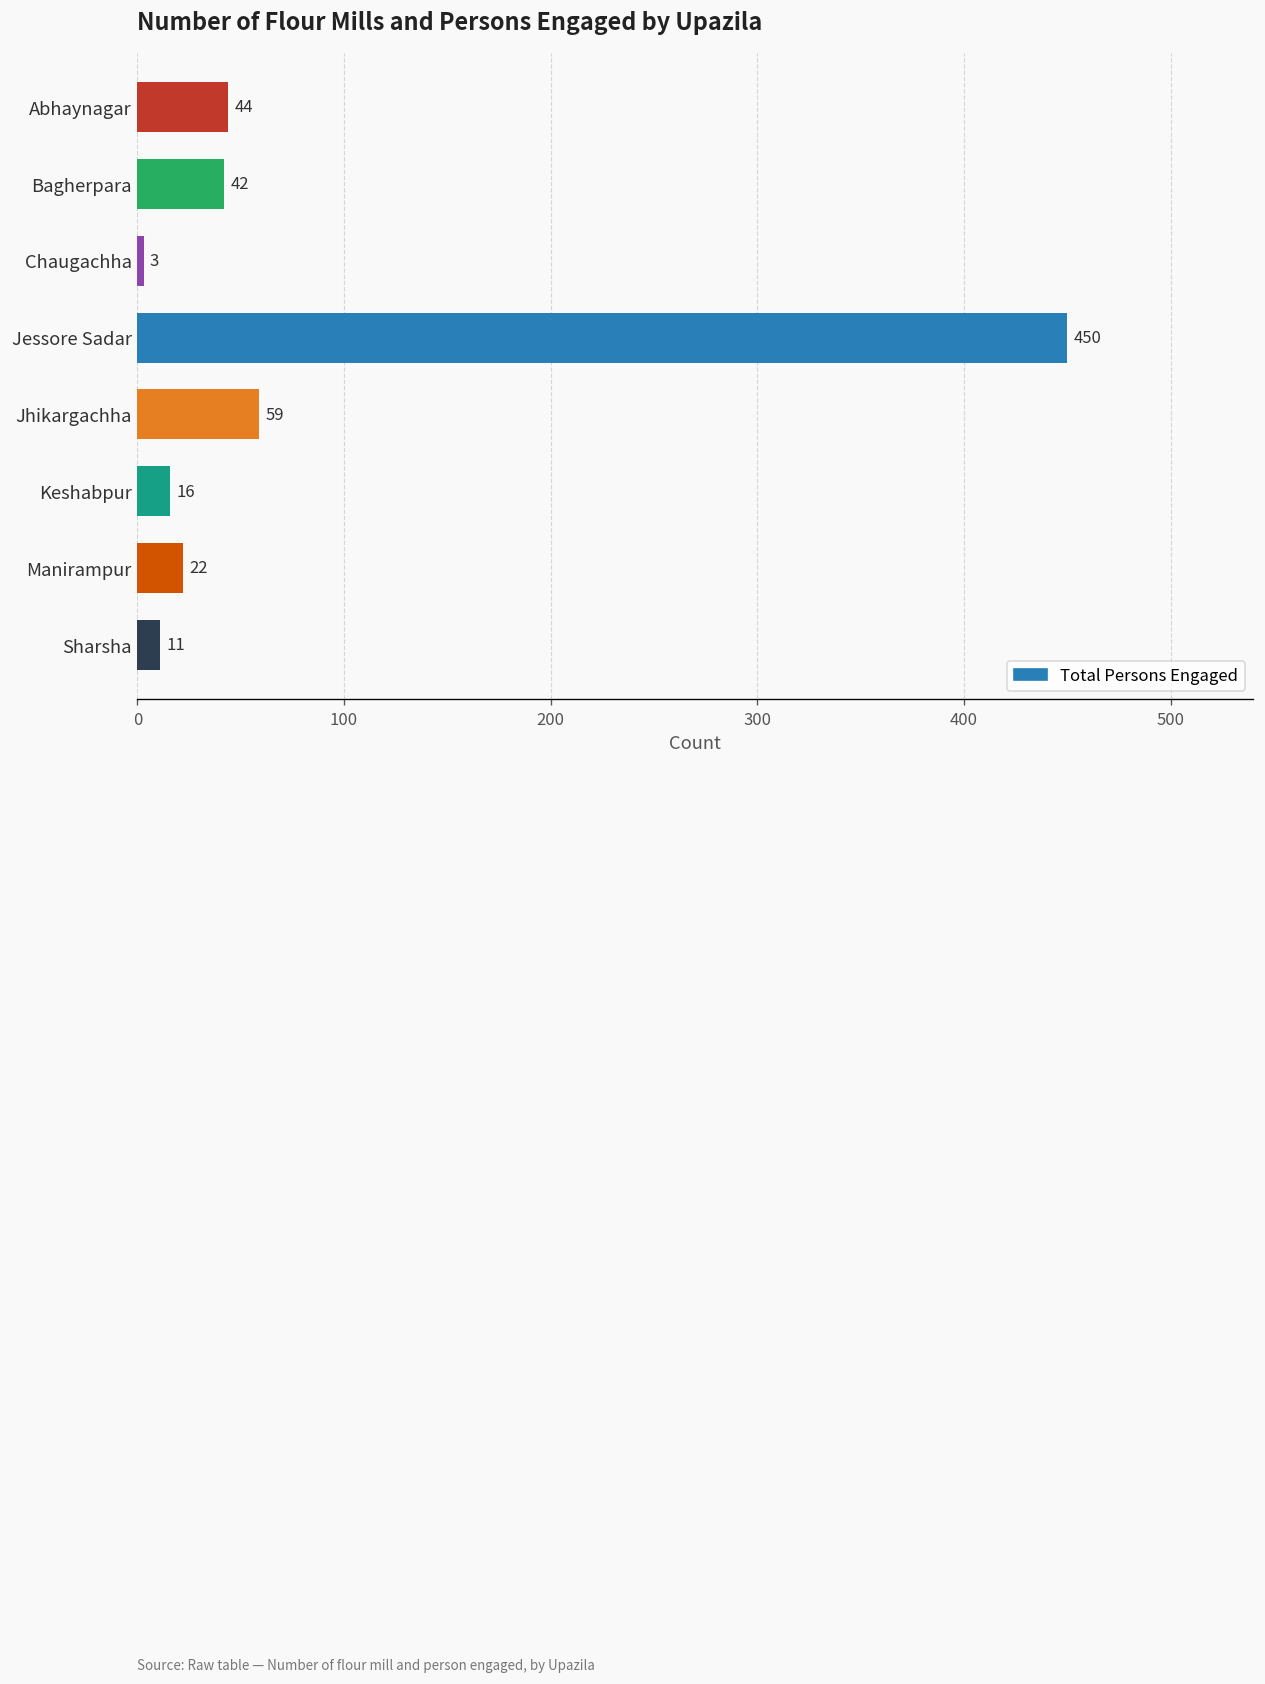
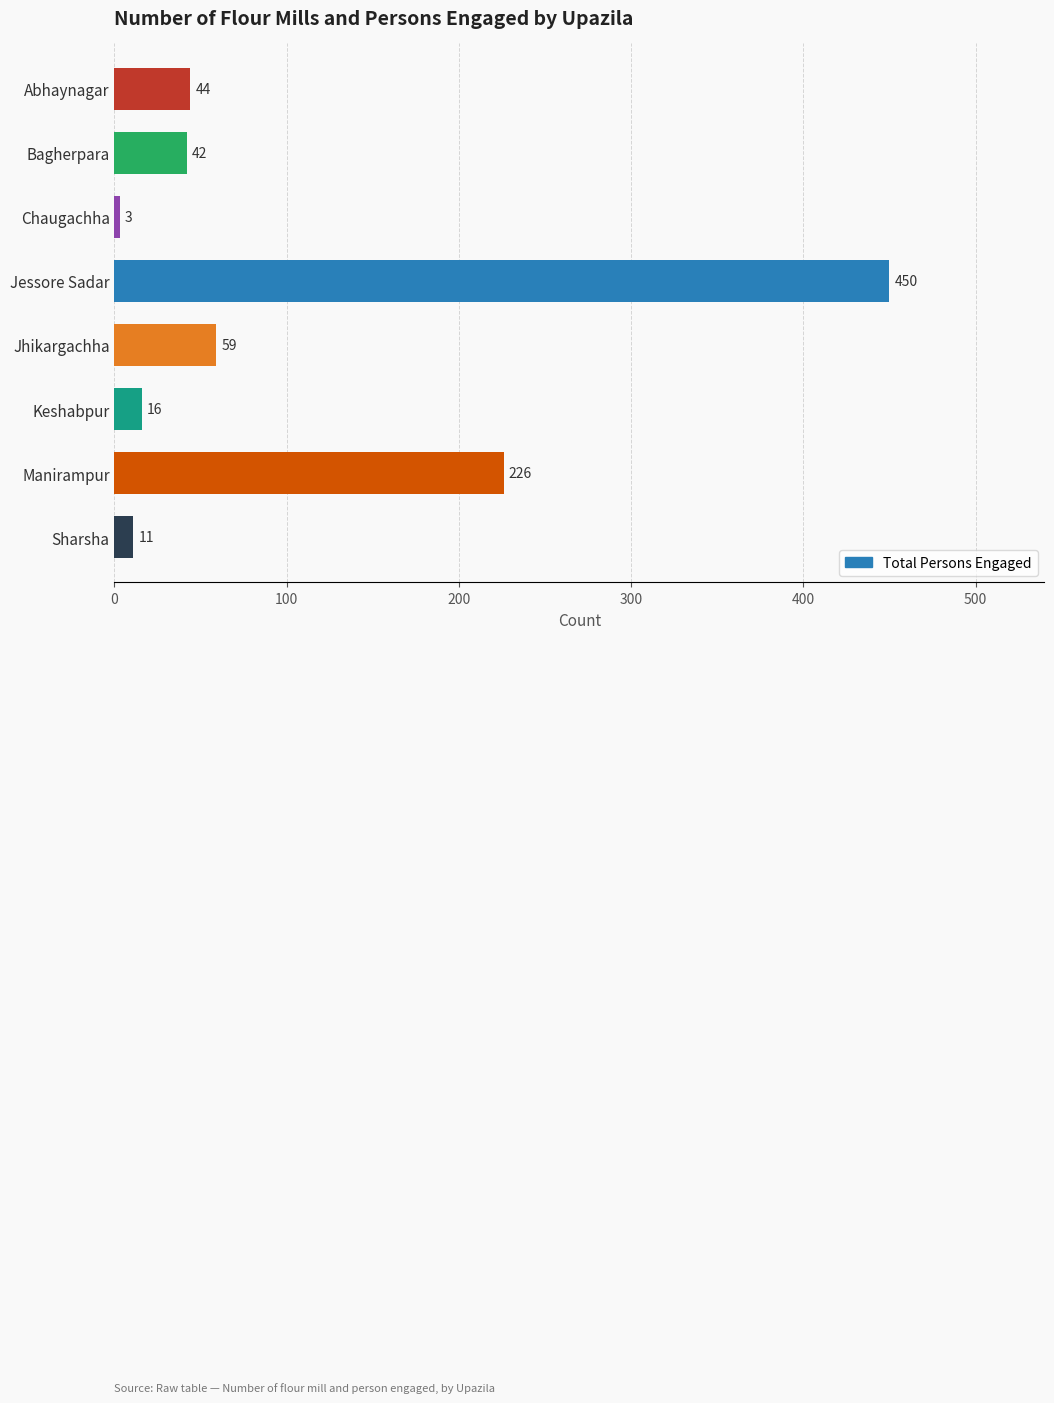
Manirampur: 22 -> 226
